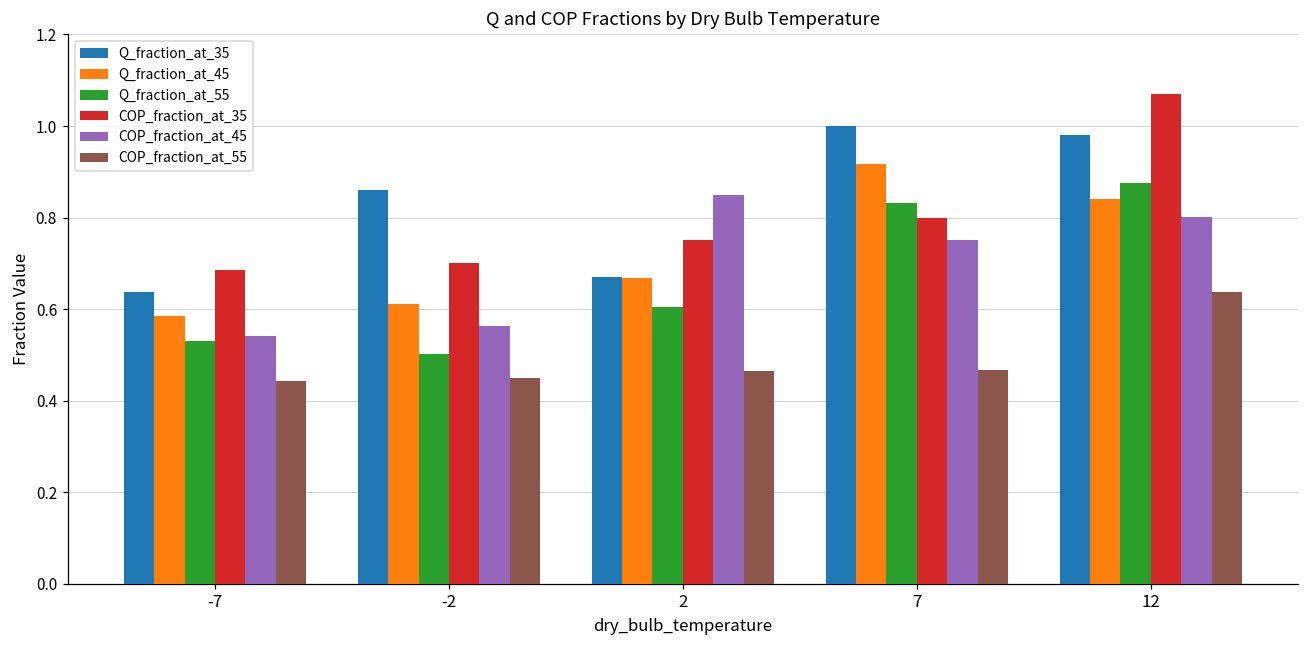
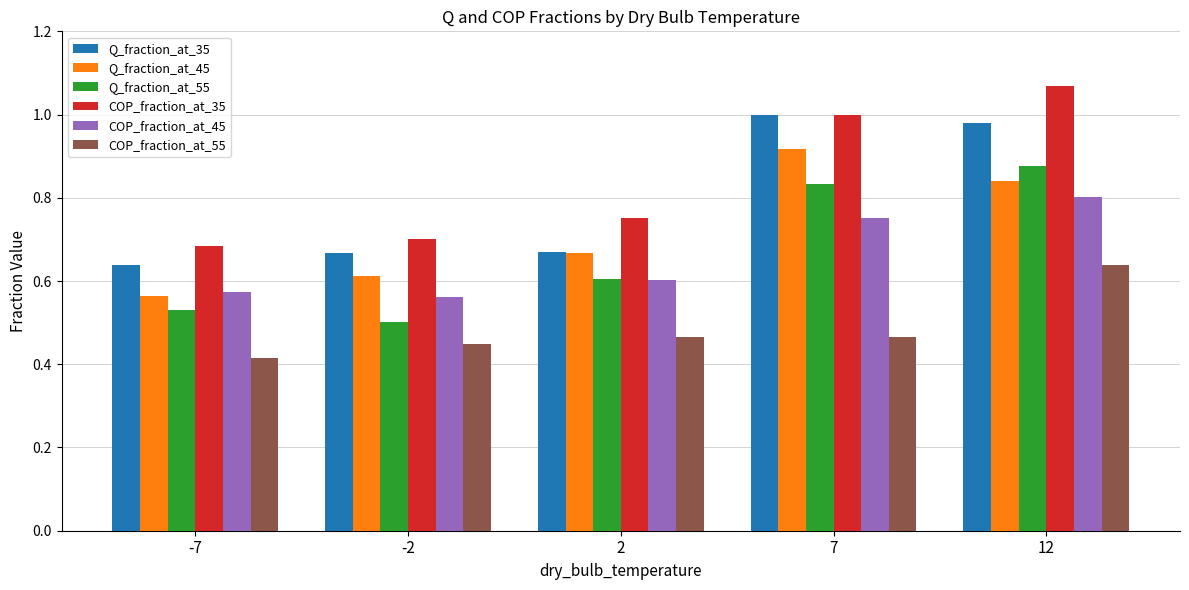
Q_fraction_at_45, -7: 0.58 -> 0.57
COP_fraction_at_45, -7: 0.54 -> 0.57
COP_fraction_at_55, -7: 0.44 -> 0.42
Q_fraction_at_35, -2: 0.86 -> 0.67
COP_fraction_at_45, 2: 0.85 -> 0.60
COP_fraction_at_35, 7: 0.8 -> 1.0
